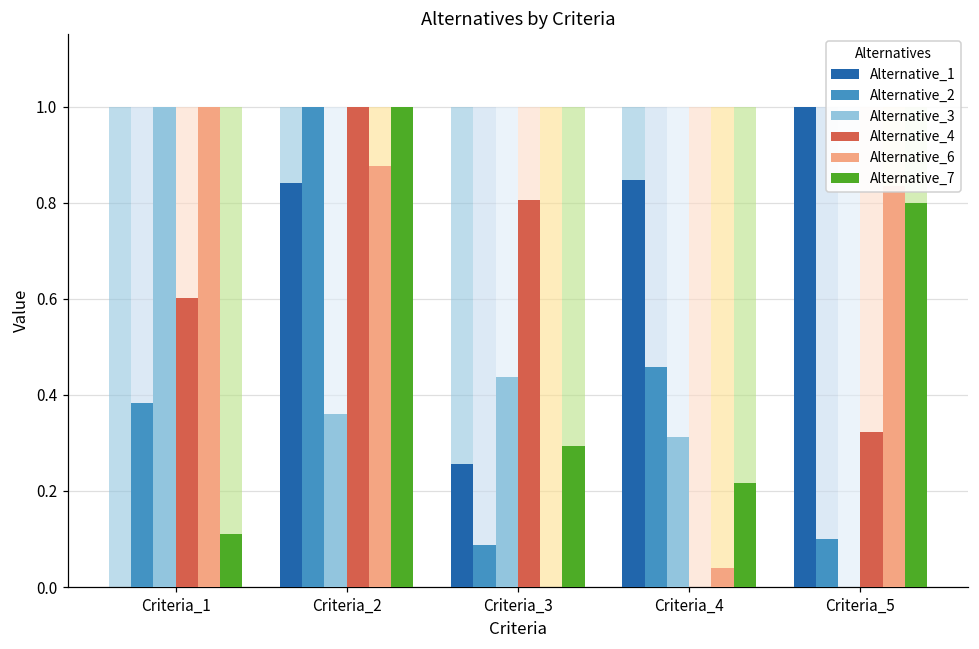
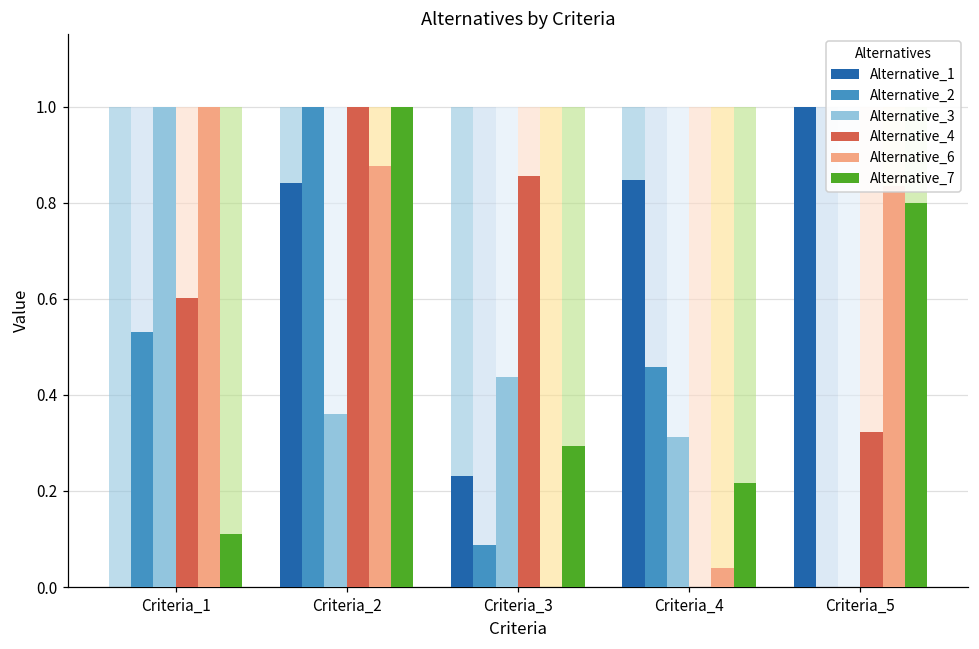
Alternative_2, Criteria_1: 0.38 -> 0.53
Alternative_1, Criteria_3: 0.26 -> 0.23
Alternative_4, Criteria_3: 0.81 -> 0.86
Alternative_2, Criteria_5: 0.1 -> 0.0
